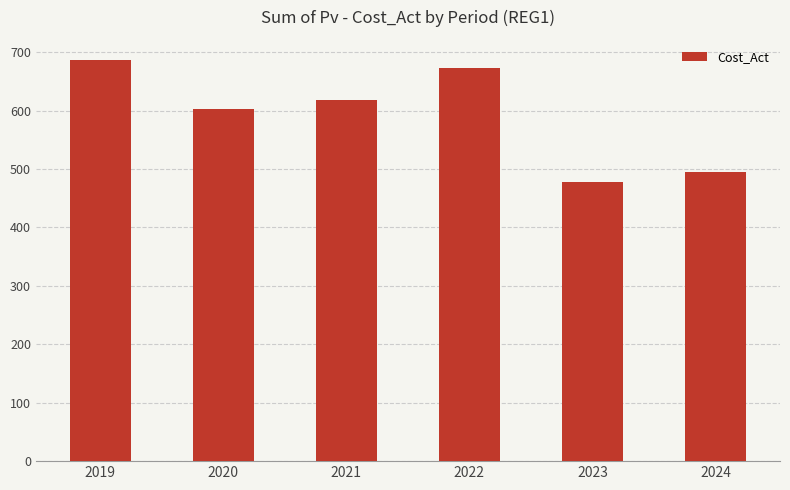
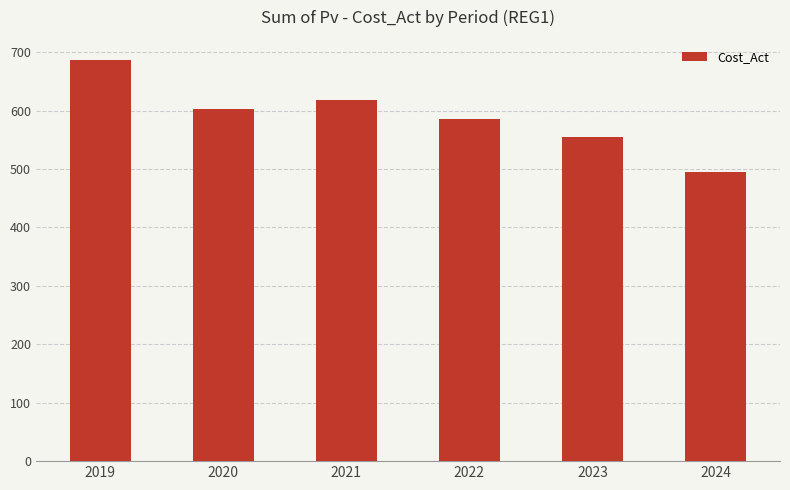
2022: 670 -> 590
2023: 480 -> 550
